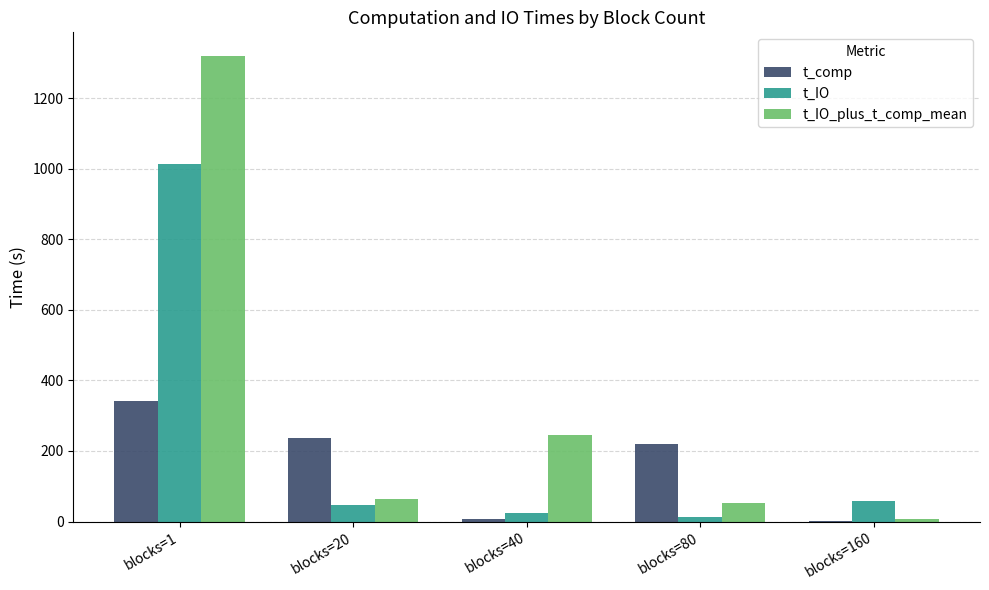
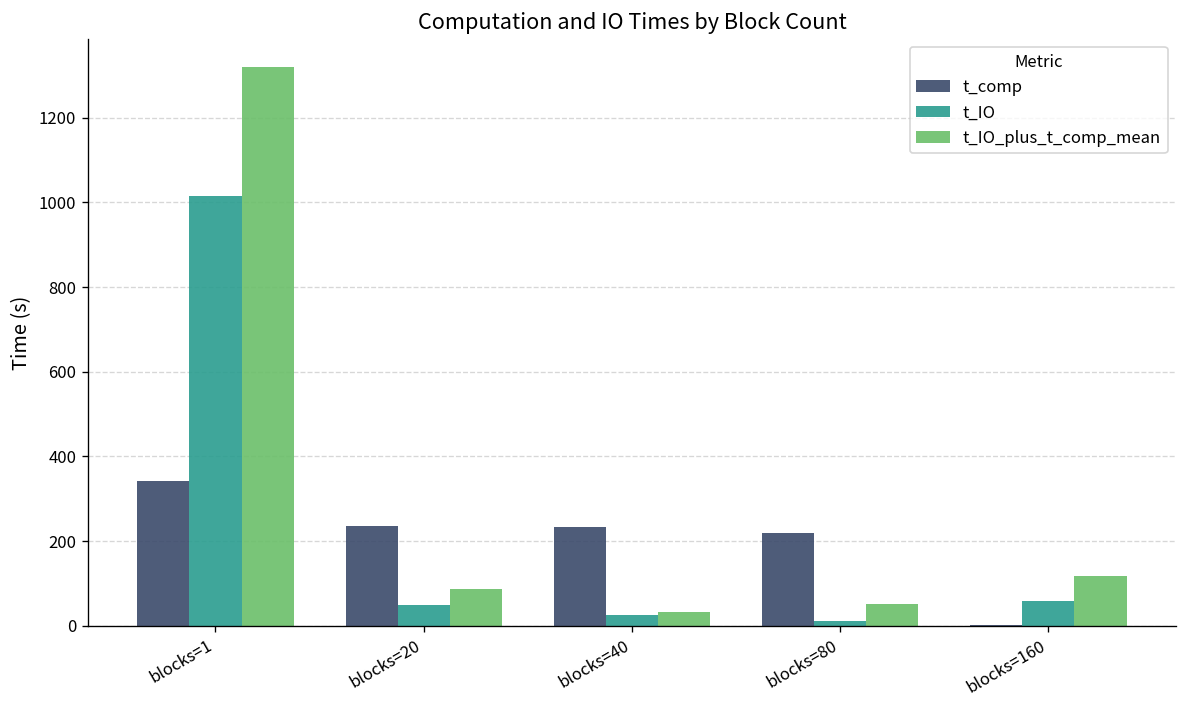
t_IO_plus_t_comp_mean, blocks=20: 60 -> 90
t_comp, blocks=40: 10 -> 230
t_IO_plus_t_comp_mean, blocks=40: 240 -> 30
t_IO_plus_t_comp_mean, blocks=160: 10 -> 120
